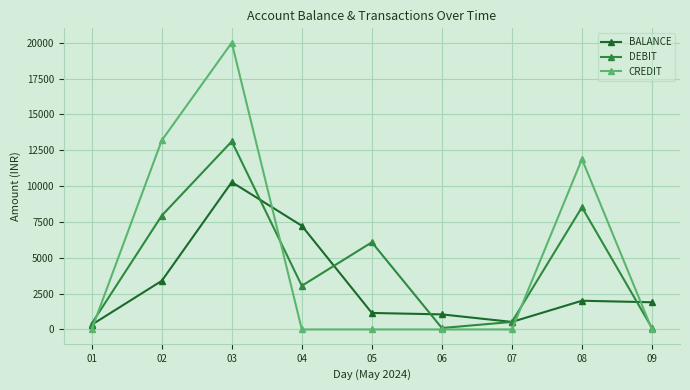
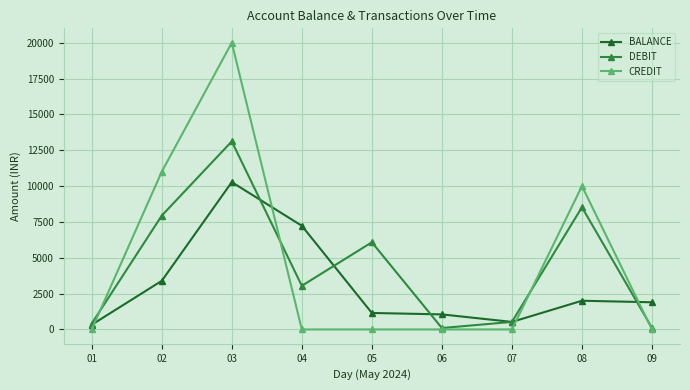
CREDIT, 02: 13200 -> 11000
CREDIT, 08: 11900 -> 10000
